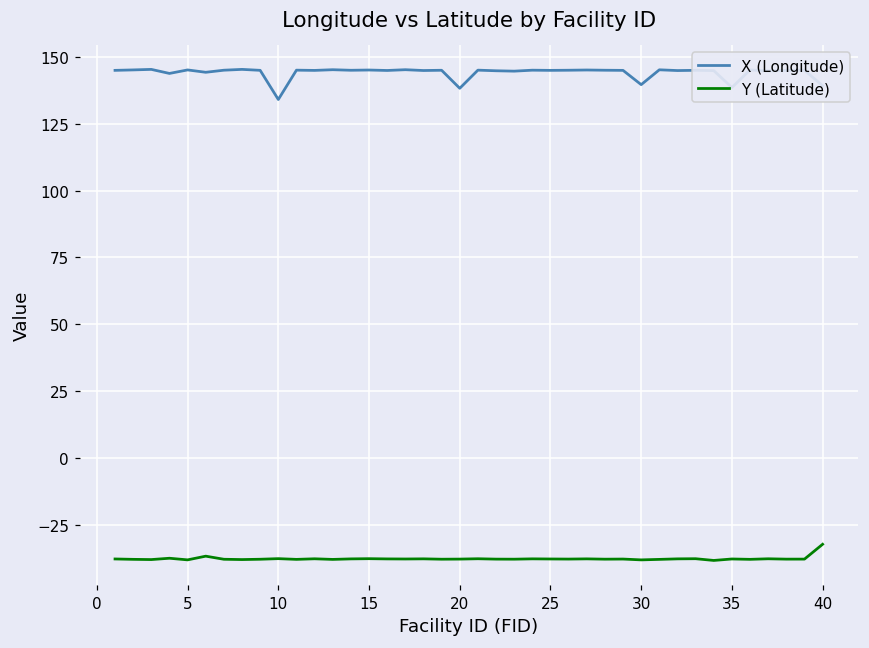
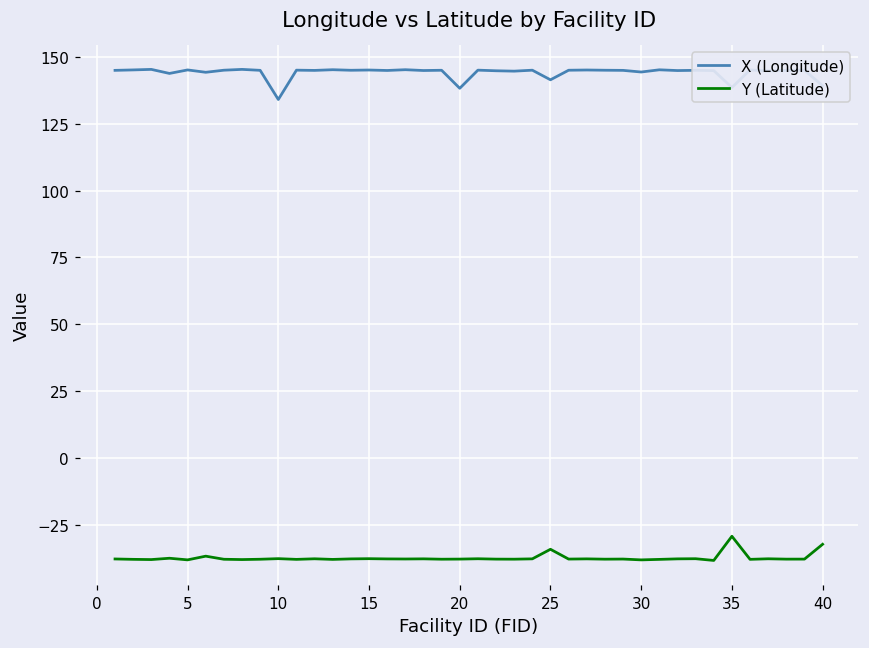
X (Longitude), 25: 145 -> 141
Y (Latitude), 25: -38 -> -34
X (Longitude), 30: 140 -> 144
Y (Latitude), 35: -38 -> -29
